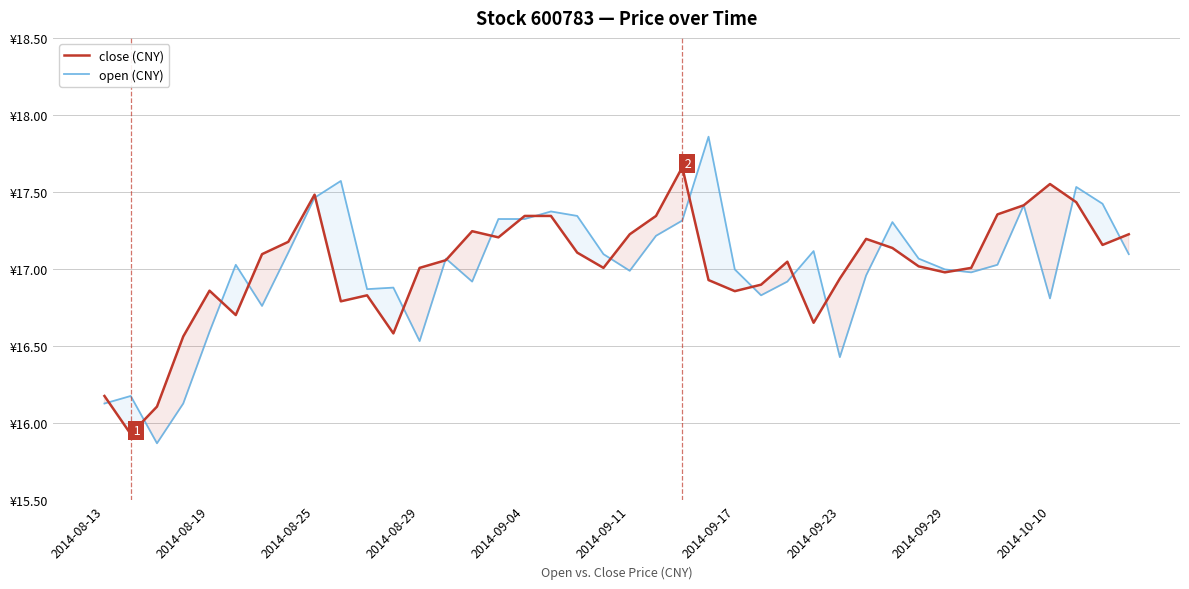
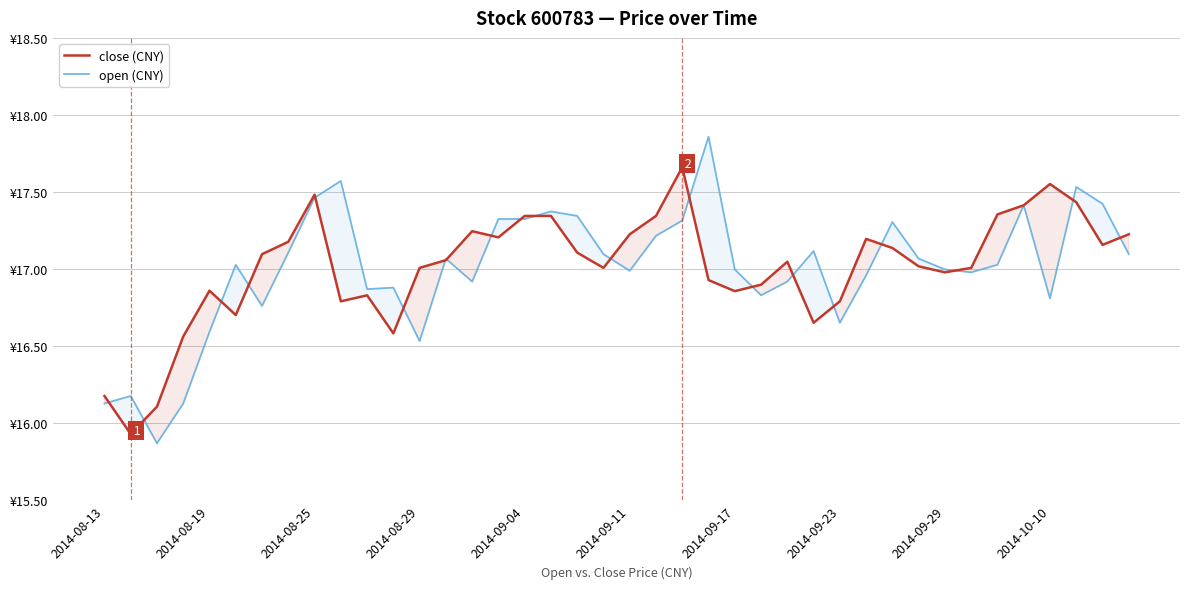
close (CNY), 2014-09-23: ¥16.94 -> ¥16.79
open (CNY), 2014-09-23: ¥16.43 -> ¥16.65
